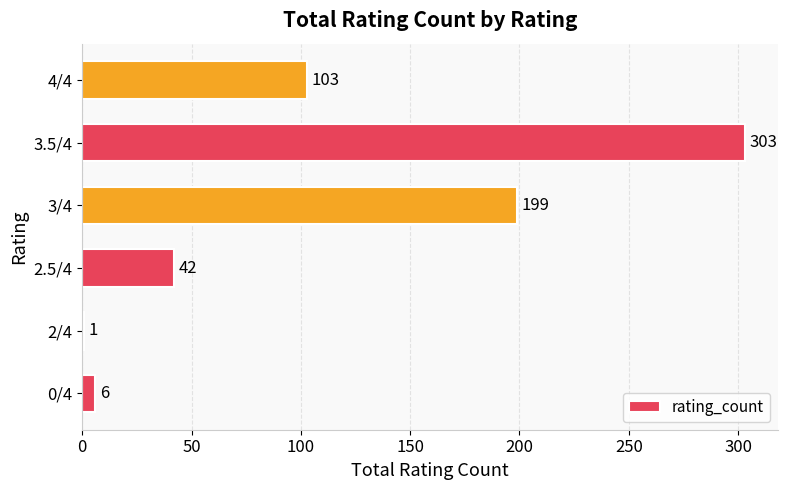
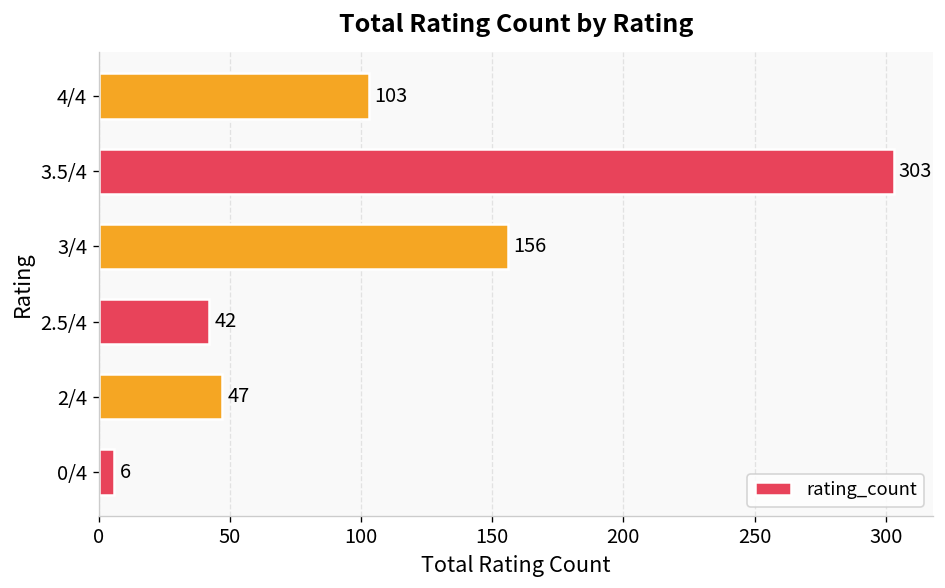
3/4: 199 -> 156
2/4: 1 -> 47
